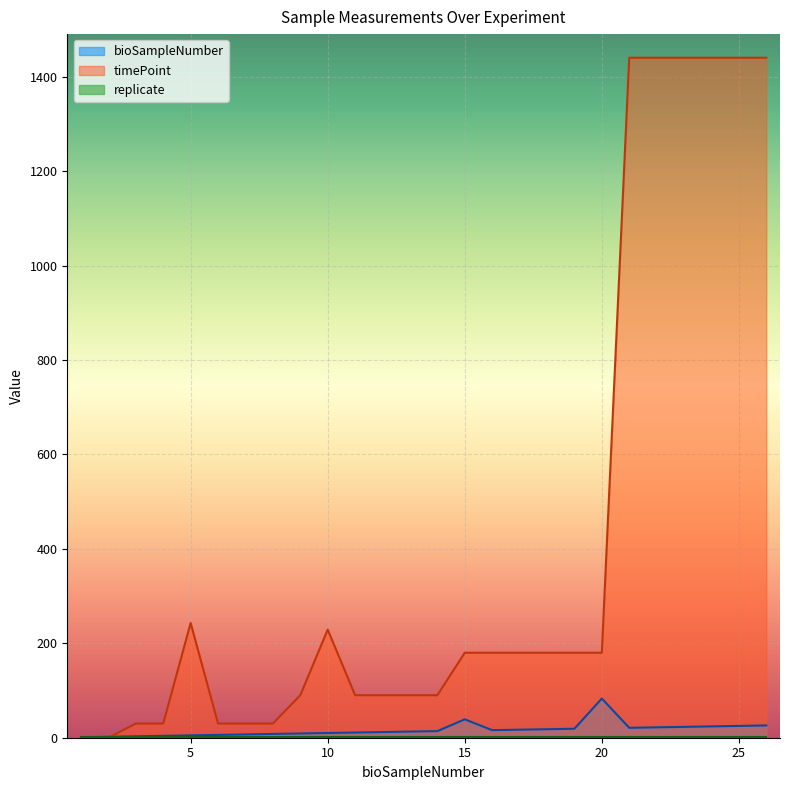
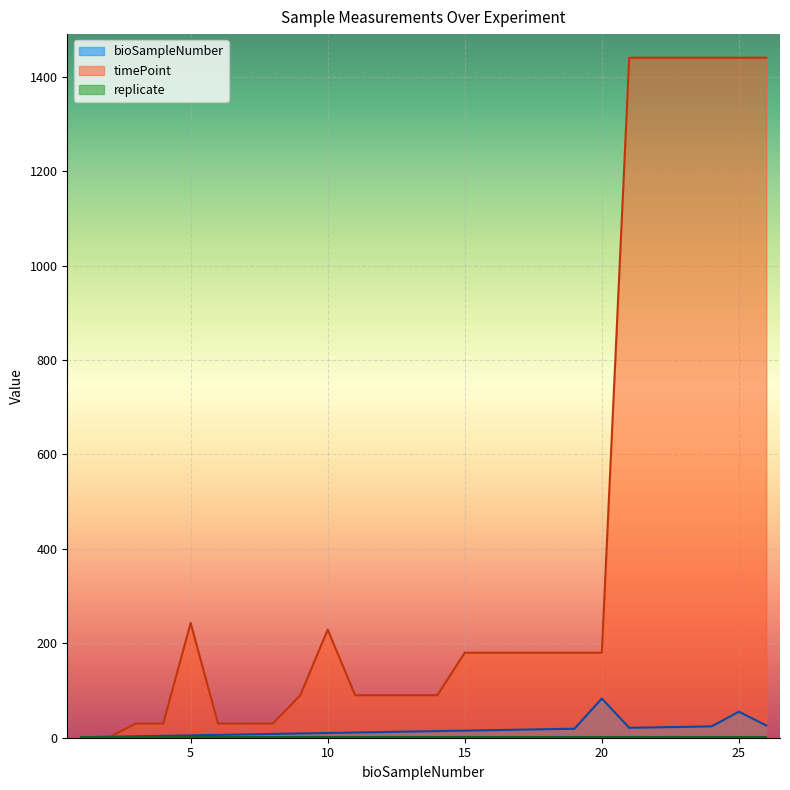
bioSampleNumber, 15: 40 -> 20
bioSampleNumber, 25: 30 -> 60
